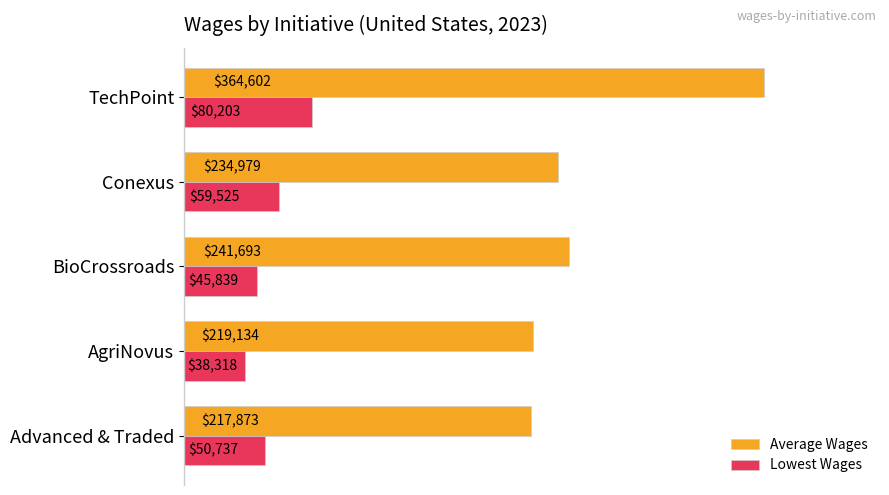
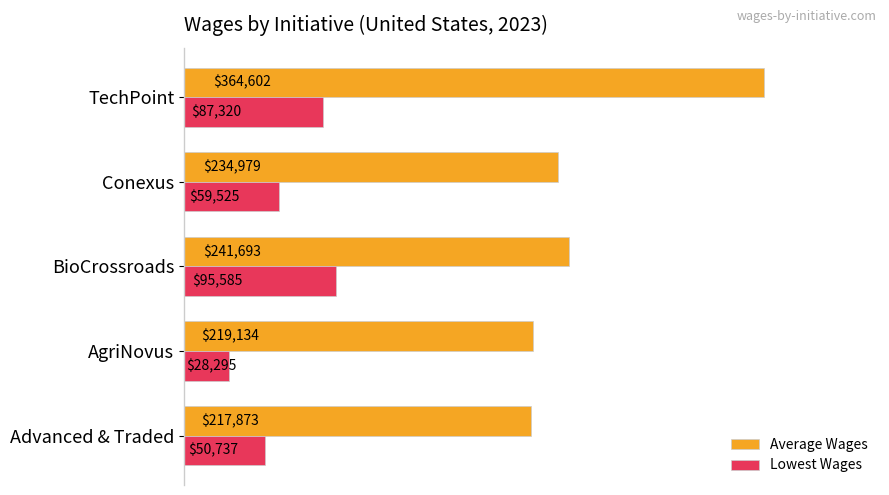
Lowest Wages, TechPoint: $80,203 -> $87,320
Lowest Wages, BioCrossroads: $45,839 -> $95,585
Lowest Wages, AgriNovus: $38,318 -> $28,295
